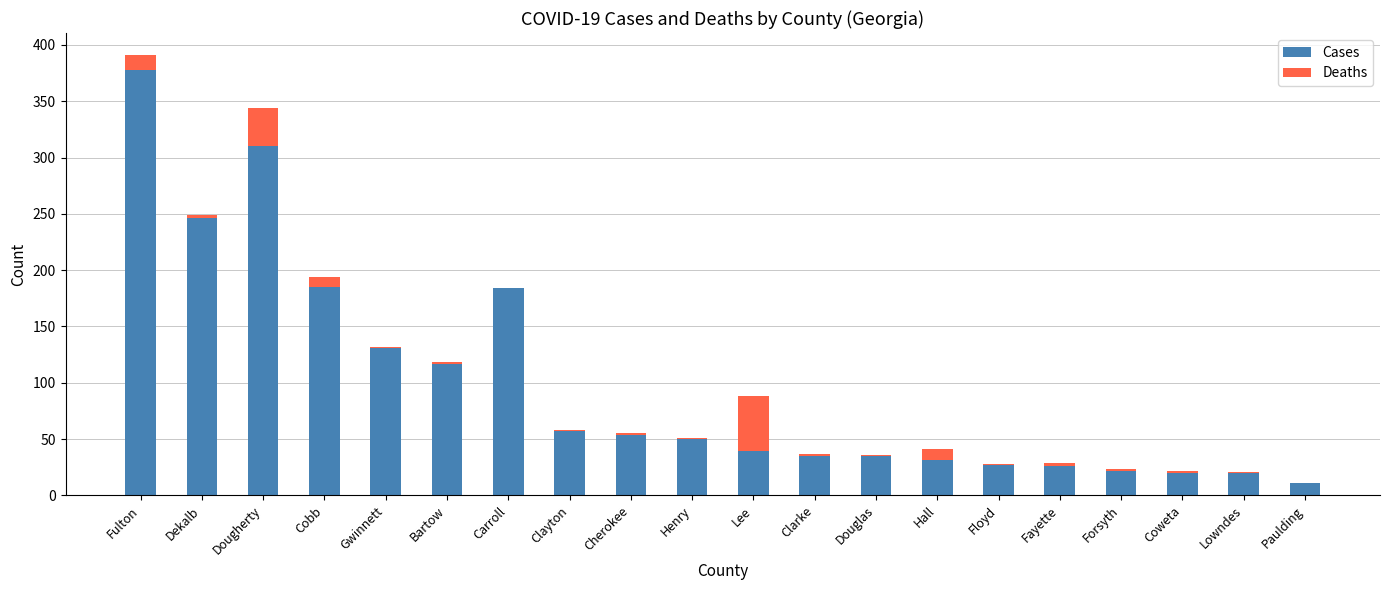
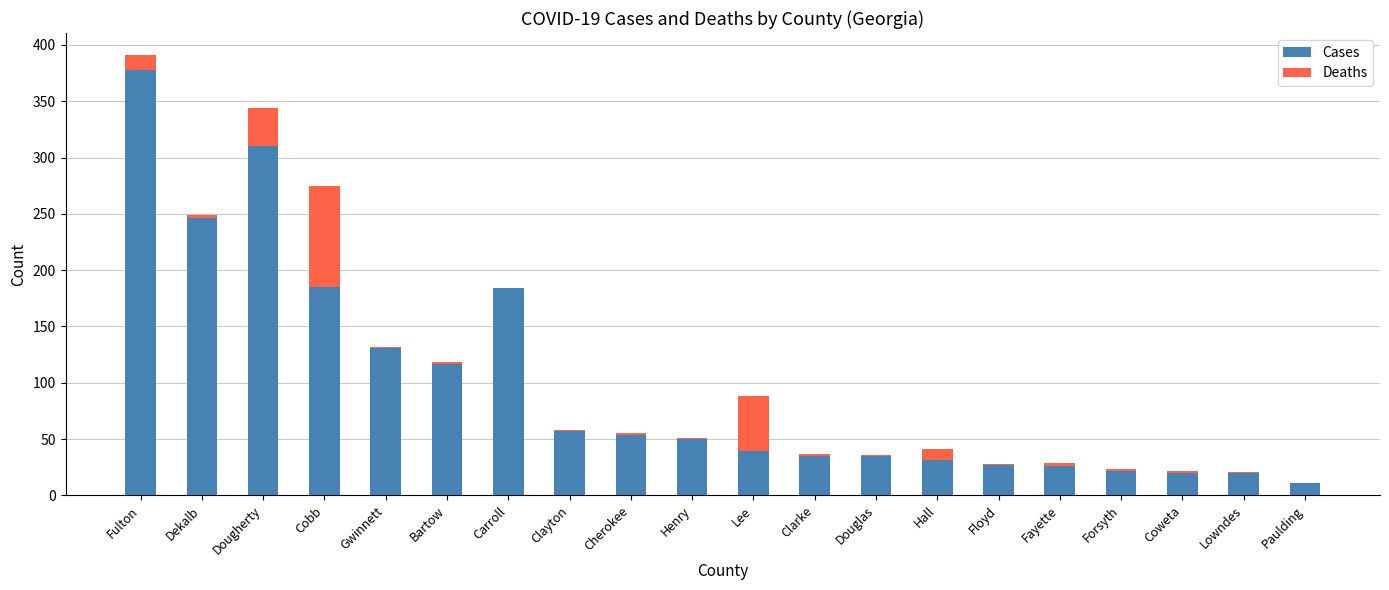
Deaths, Cobb: 9 -> 90
